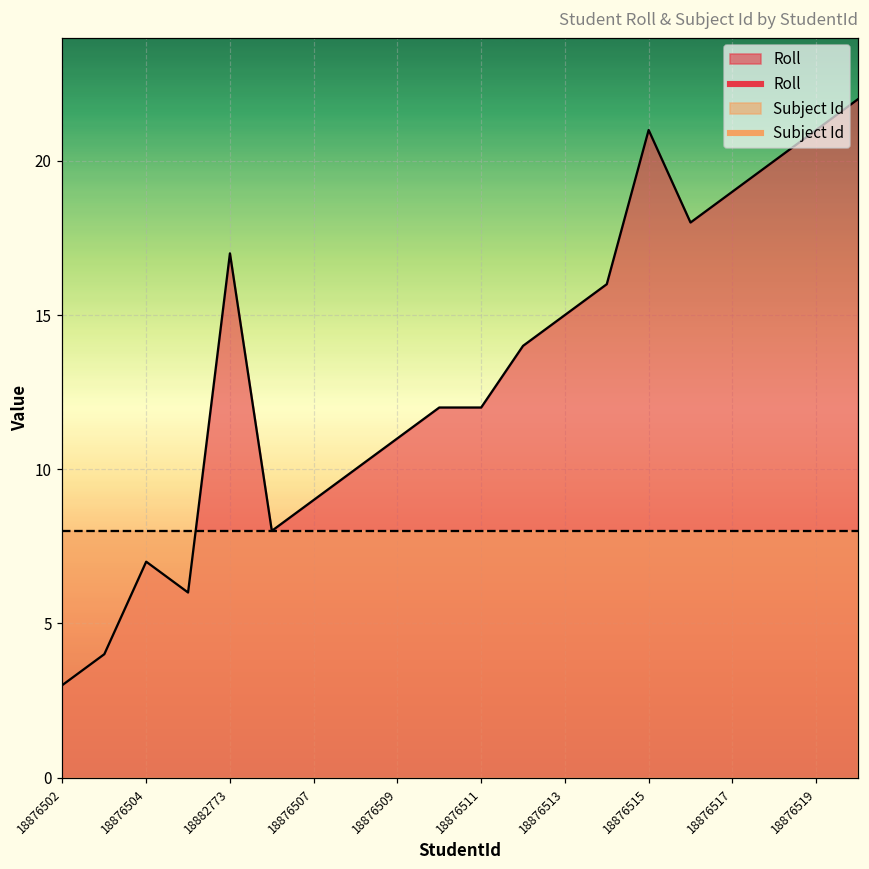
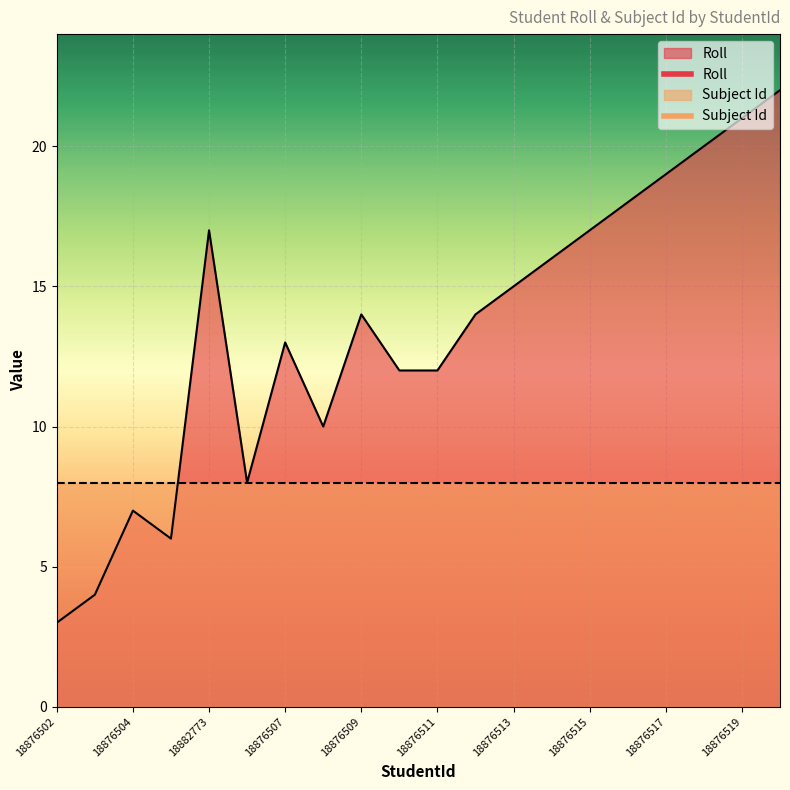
Roll, 18876507: 9 -> 13
Roll, 18876509: 11 -> 14
Roll, 18876515: 21 -> 17
